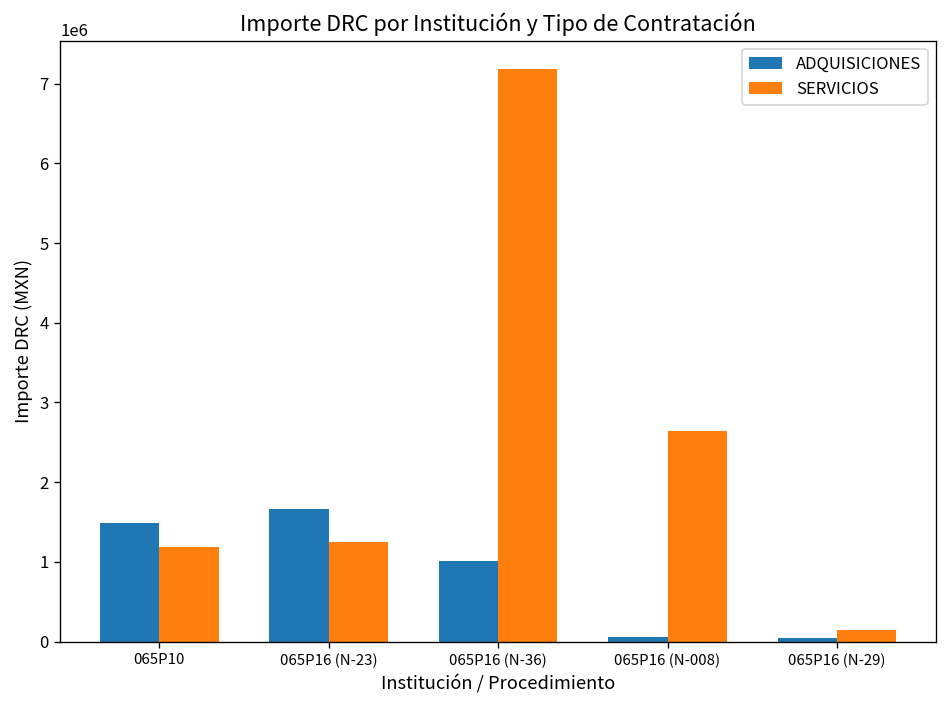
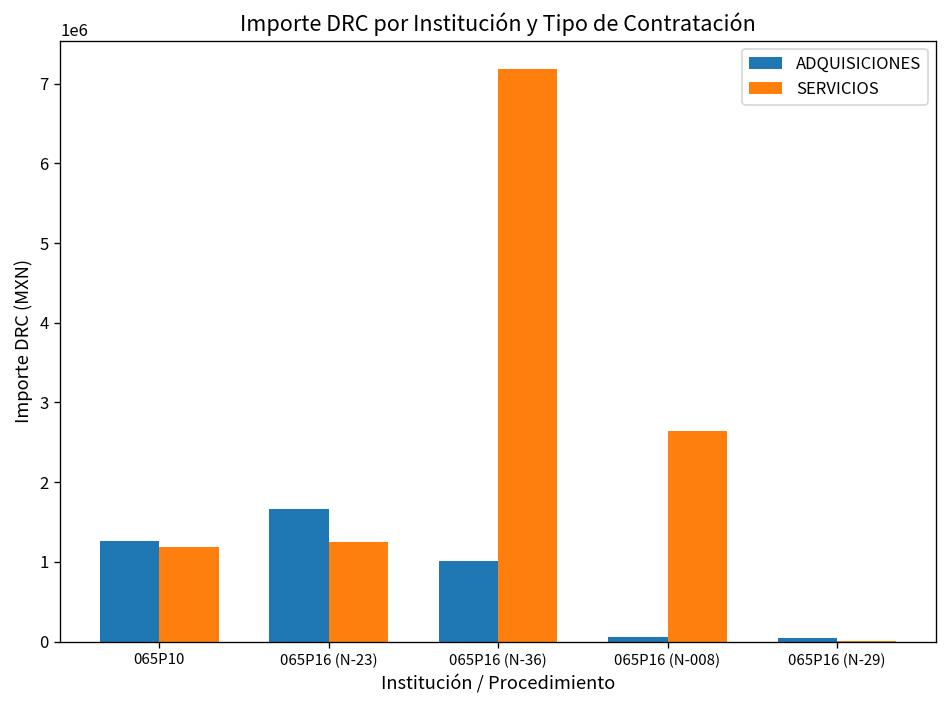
ADQUISICIONES, 065P10: 1500000 -> 1300000
SERVICIOS, 065P16 (N-29): 200000 -> 0
